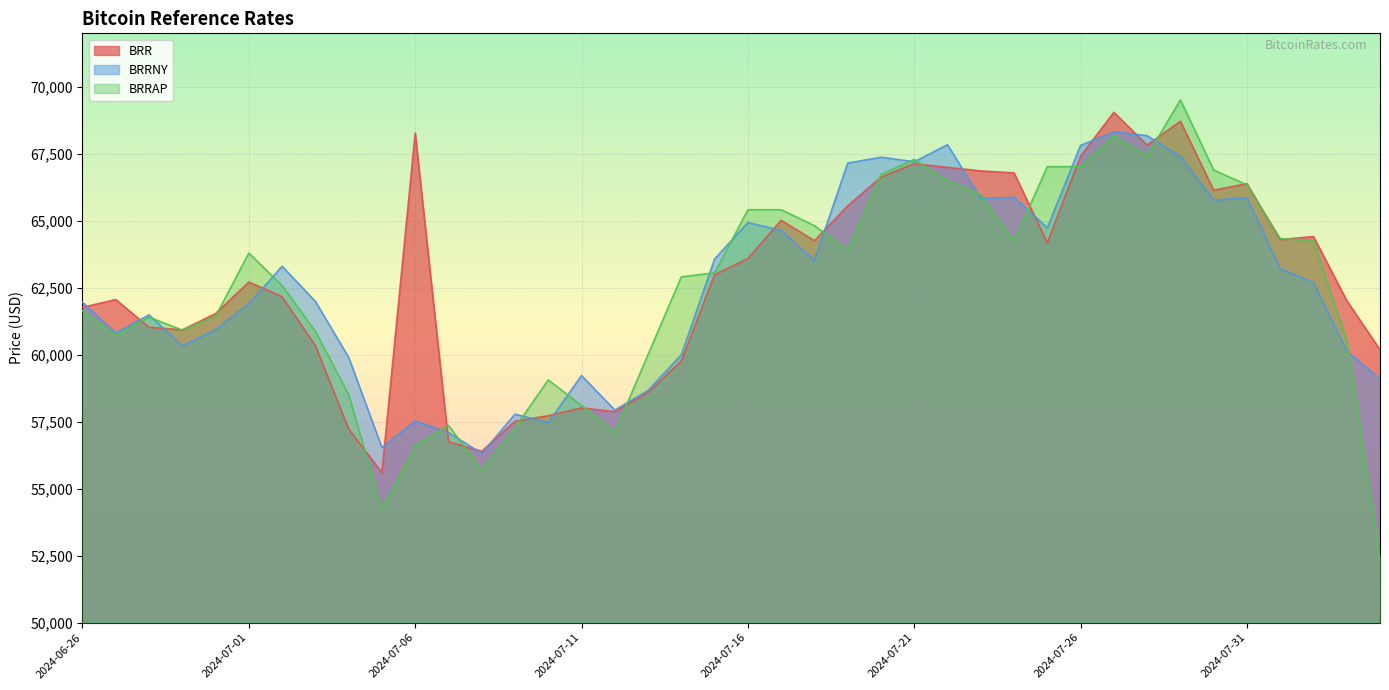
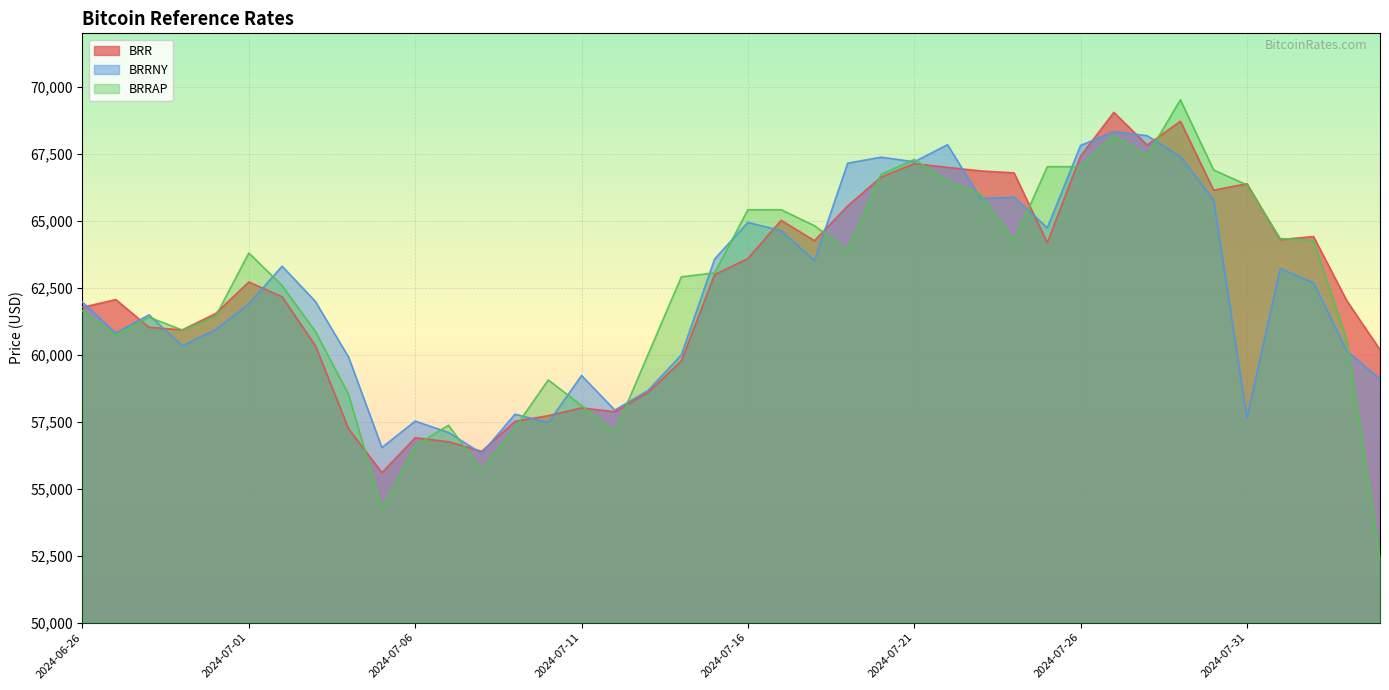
BRR, 2024-07-06: 68,300 -> 56,900
BRRNY, 2024-07-31: 65,900 -> 57,600
